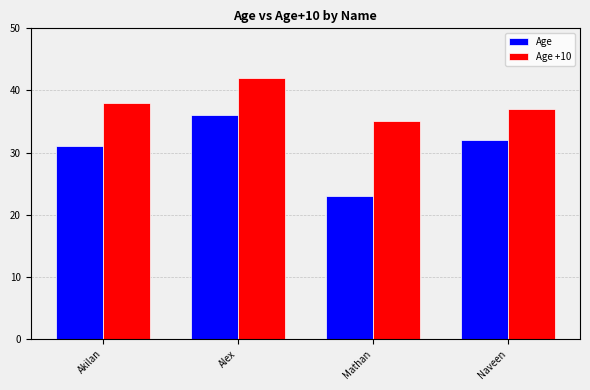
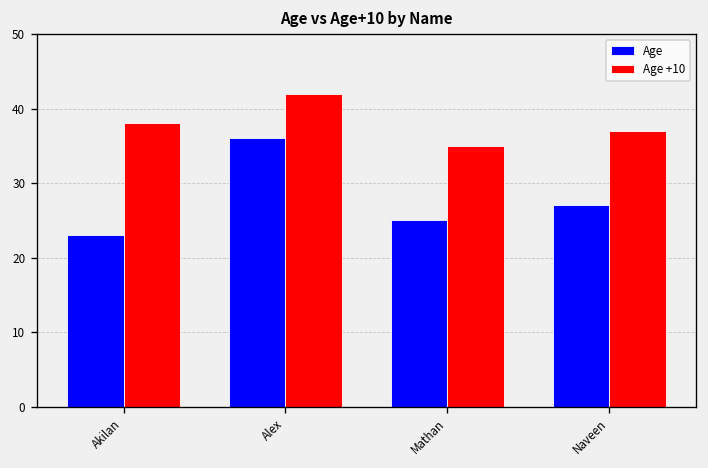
Age, Akilan: 31 -> 23
Age, Mathan: 23 -> 25
Age, Naveen: 32 -> 27
